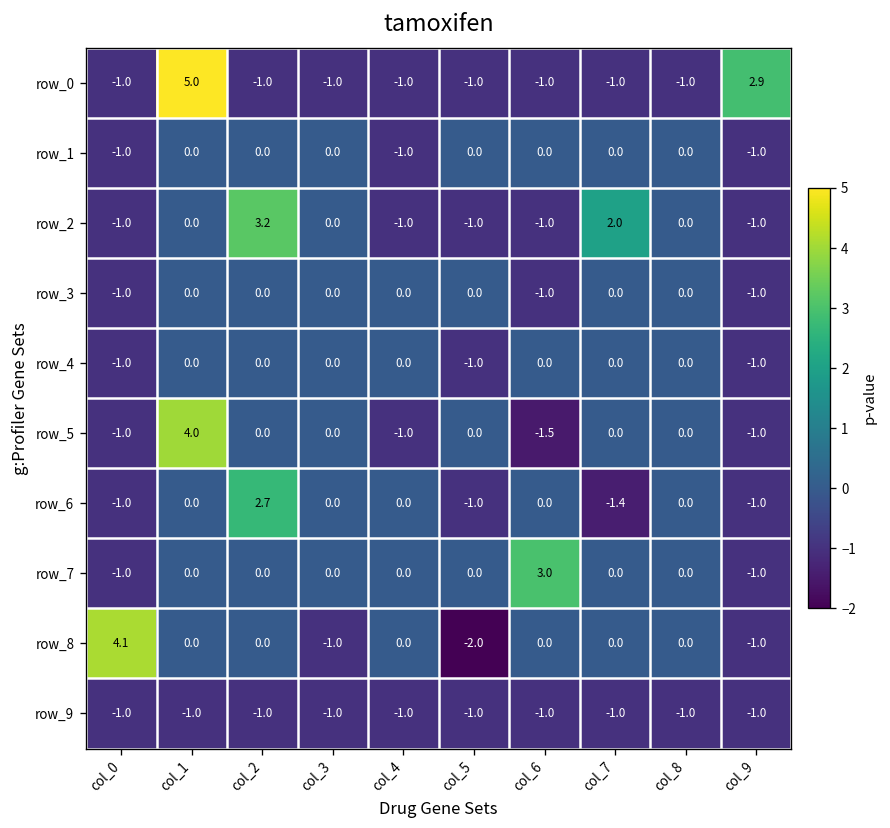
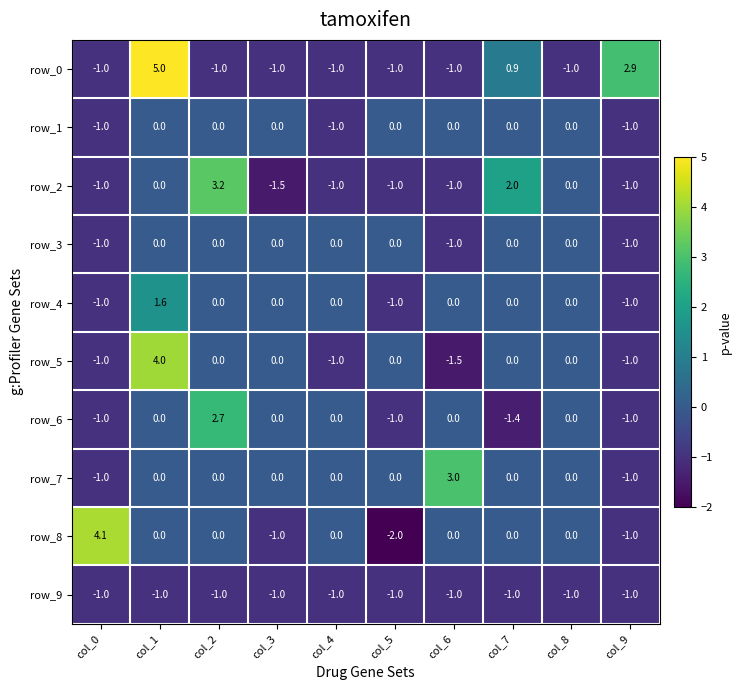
row_0, col_7: -1.0 -> 0.9
row_2, col_3: 0.0 -> -1.5
row_4, col_1: 0.0 -> 1.6
